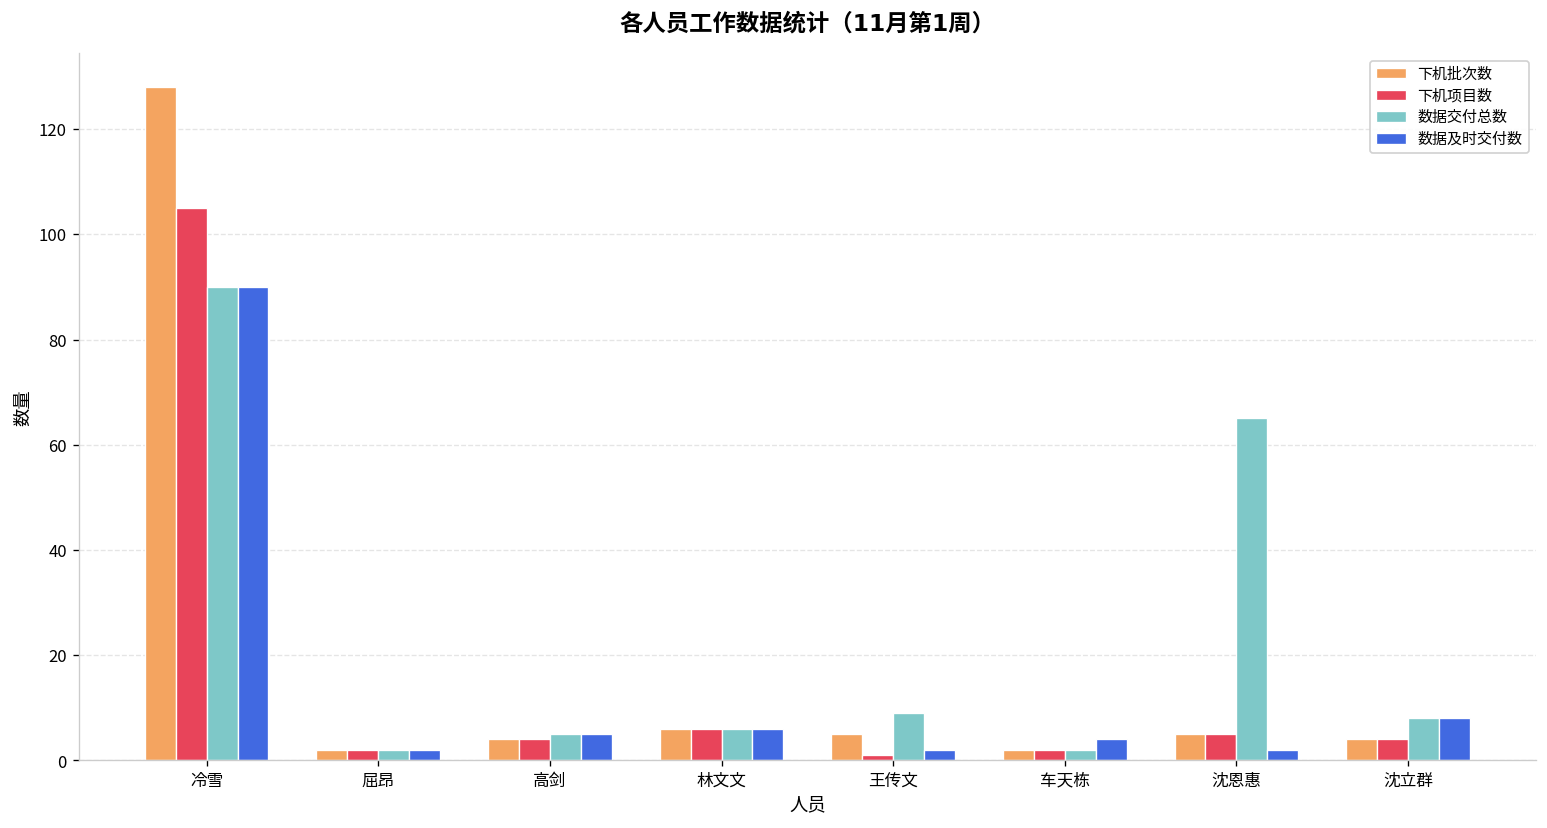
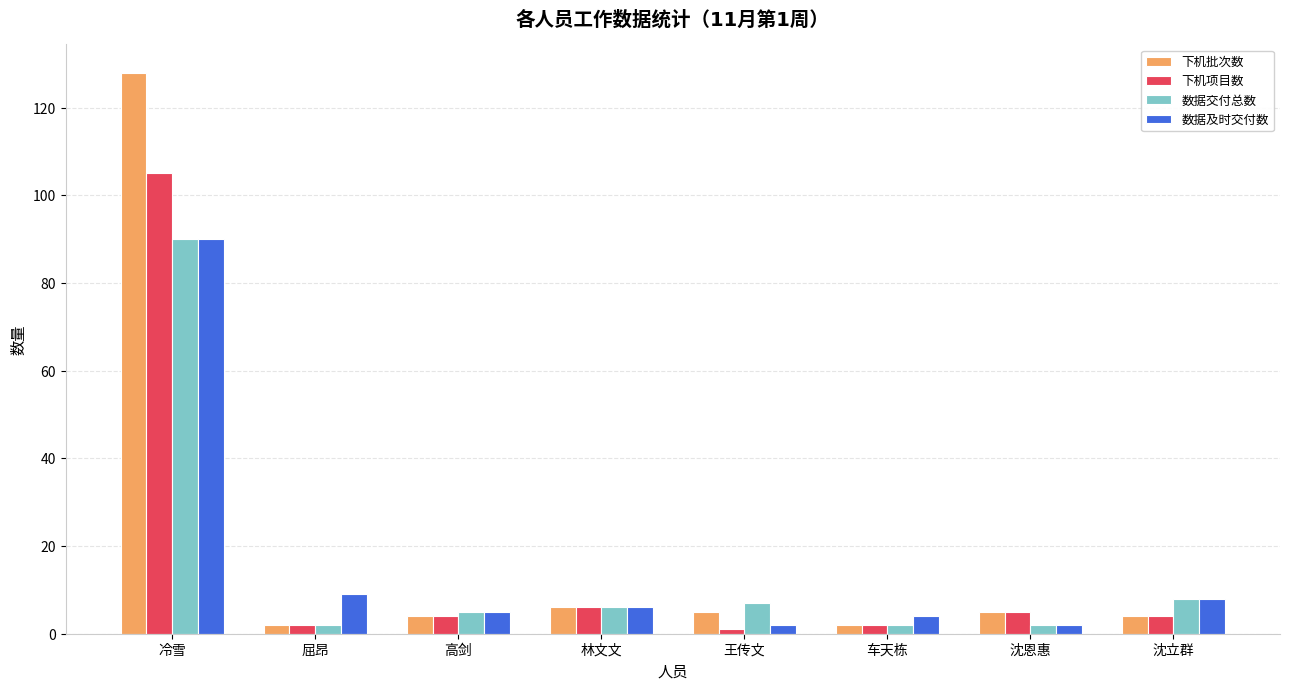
数据及时交付数, 屈昂: 2 -> 9
数据交付总数, 王传文: 9 -> 7
数据交付总数, 沈恩惠: 65 -> 2
